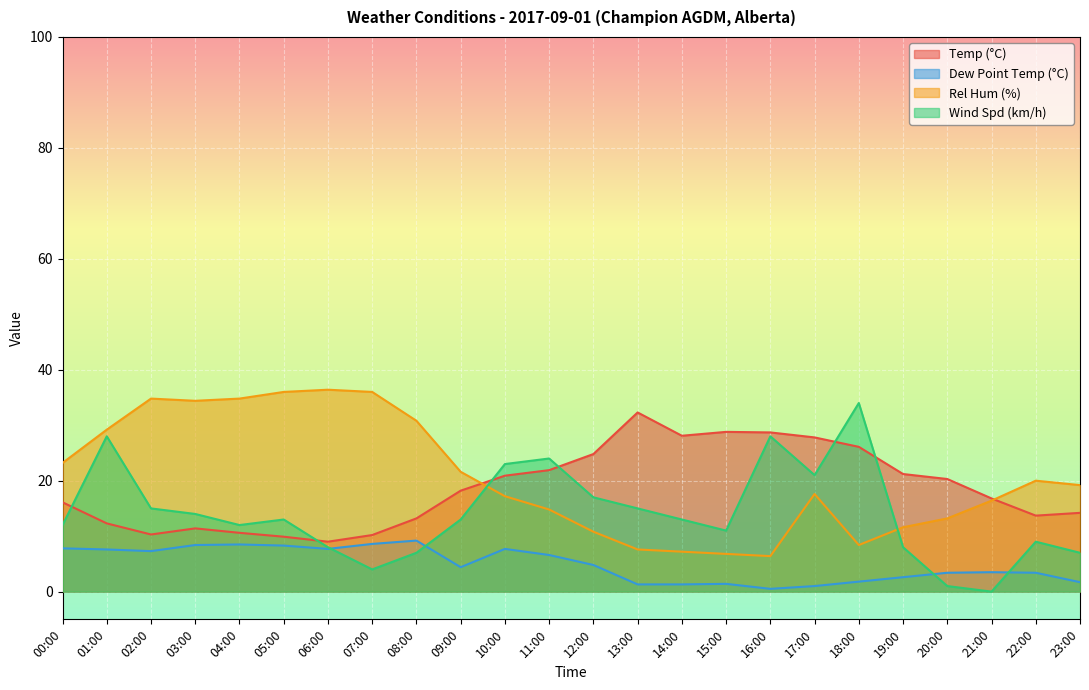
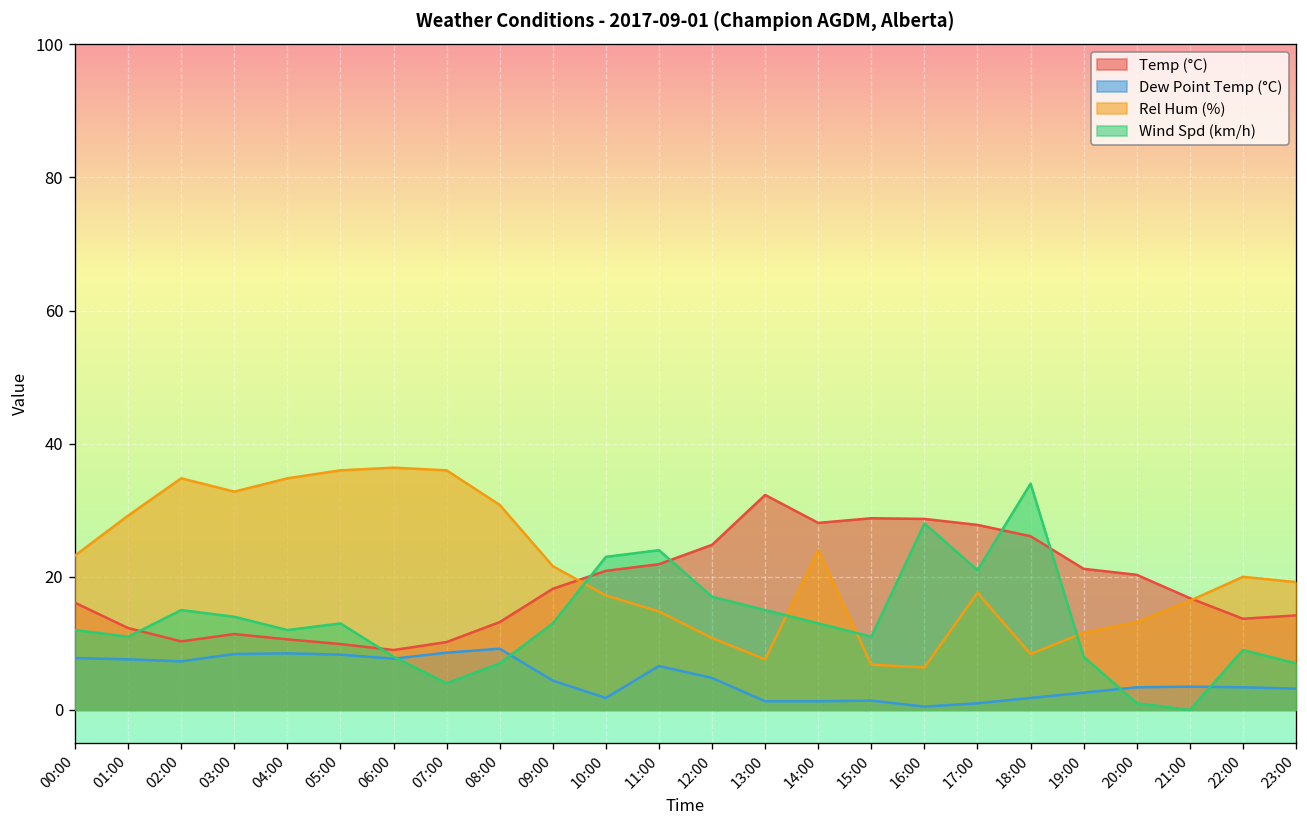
Wind Spd (km/h), 01:00: 28 -> 11
Rel Hum (%), 03:00: 34 -> 33
Dew Point Temp (°C), 10:00: 8 -> 2
Rel Hum (%), 14:00: 7 -> 24
Dew Point Temp (°C), 23:00: 2 -> 3
